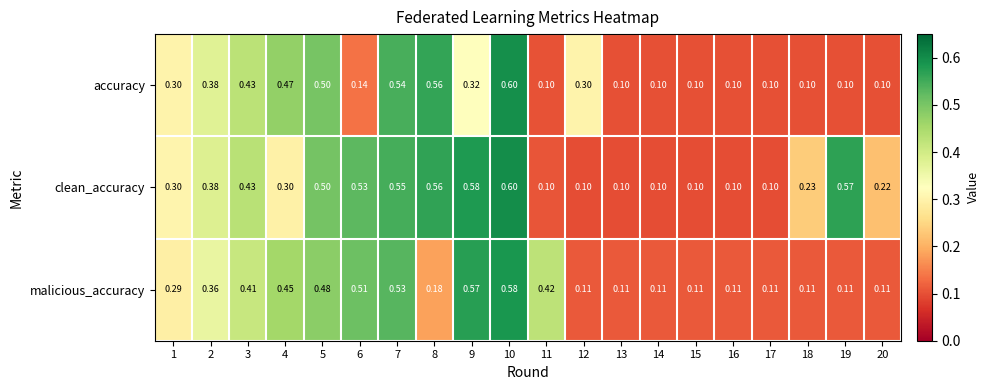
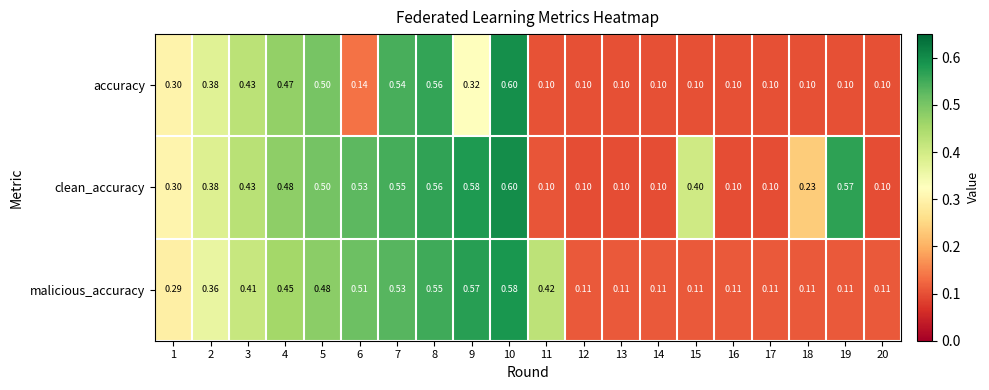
accuracy, 12: 0.30 -> 0.10
clean_accuracy, 4: 0.30 -> 0.48
clean_accuracy, 15: 0.10 -> 0.40
clean_accuracy, 20: 0.22 -> 0.10
malicious_accuracy, 8: 0.18 -> 0.55
